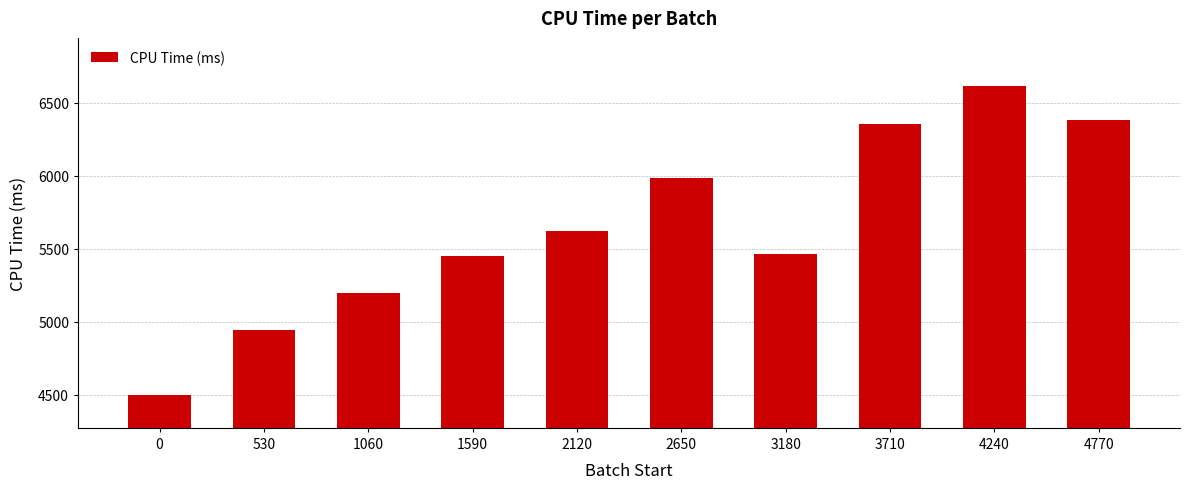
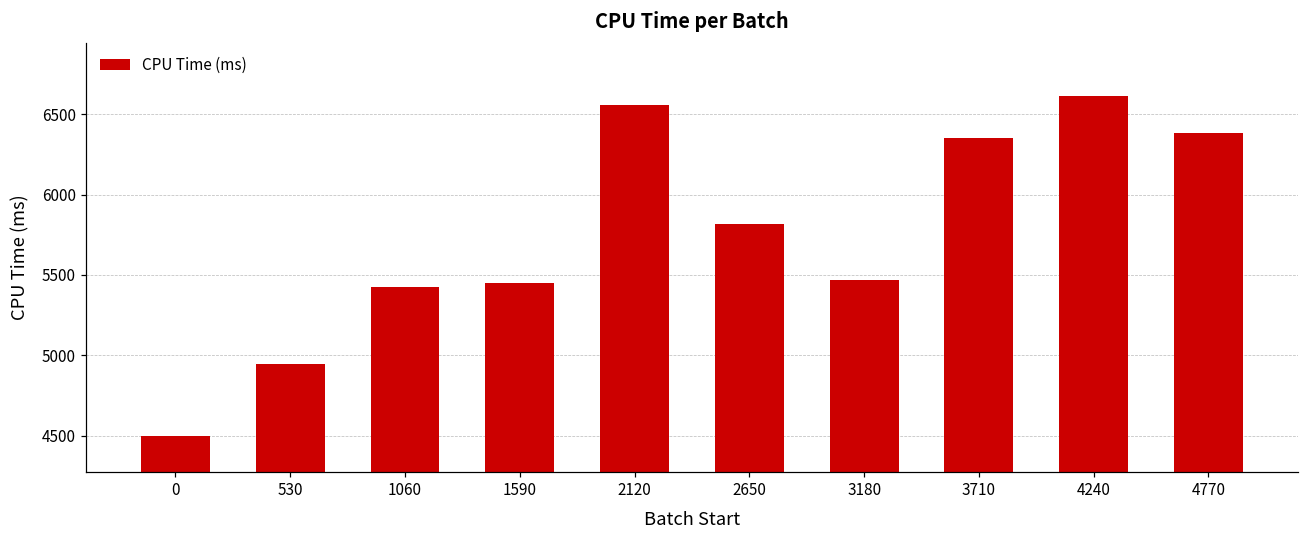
1060: 5190 -> 5420
2120: 5620 -> 6560
2650: 5980 -> 5820
